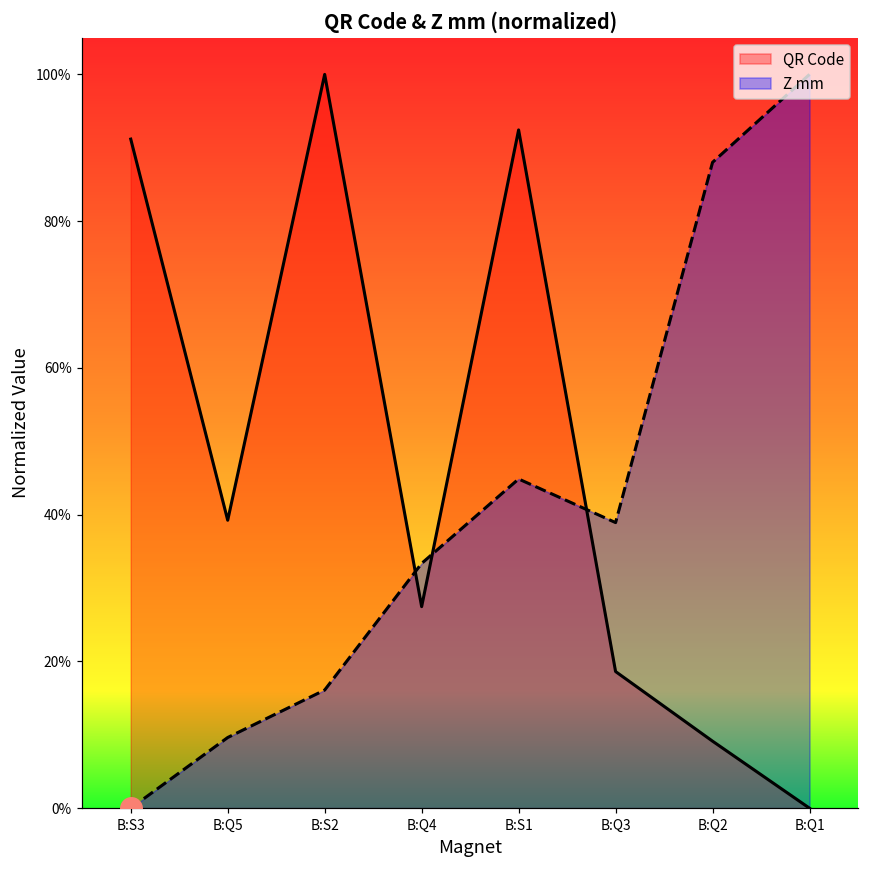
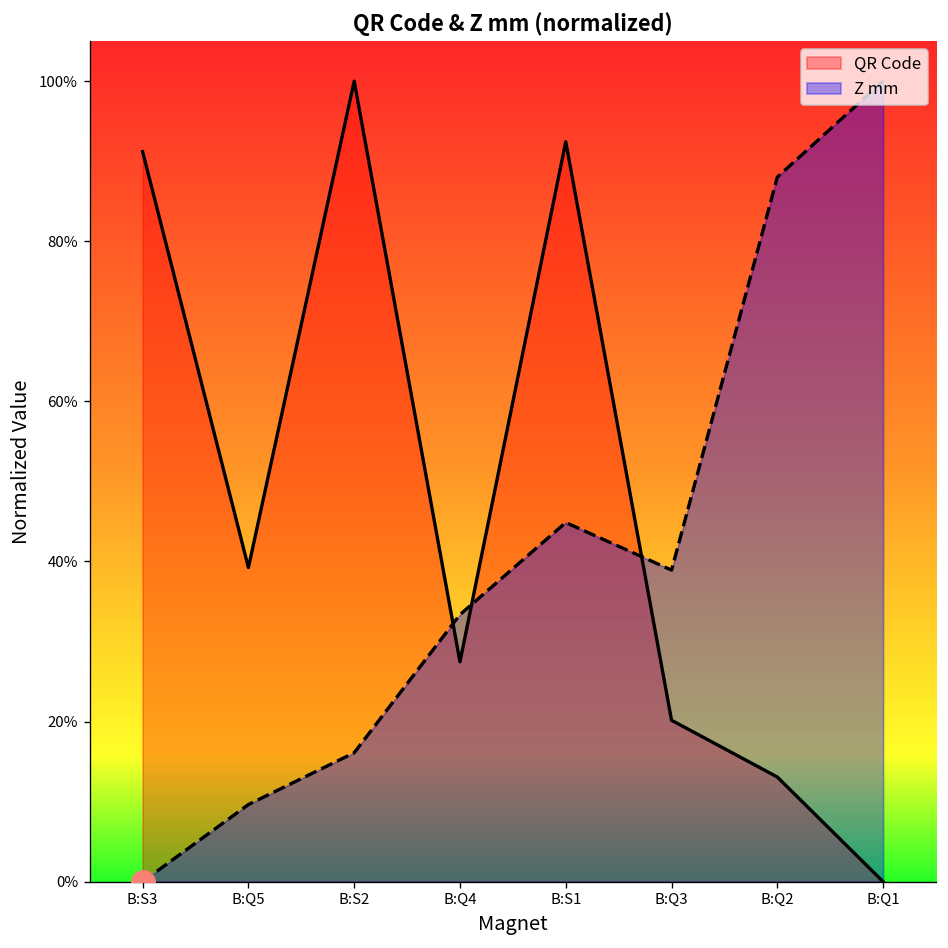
QR Code, B:Q3: 19% -> 20%
QR Code, B:Q2: 9% -> 13%
